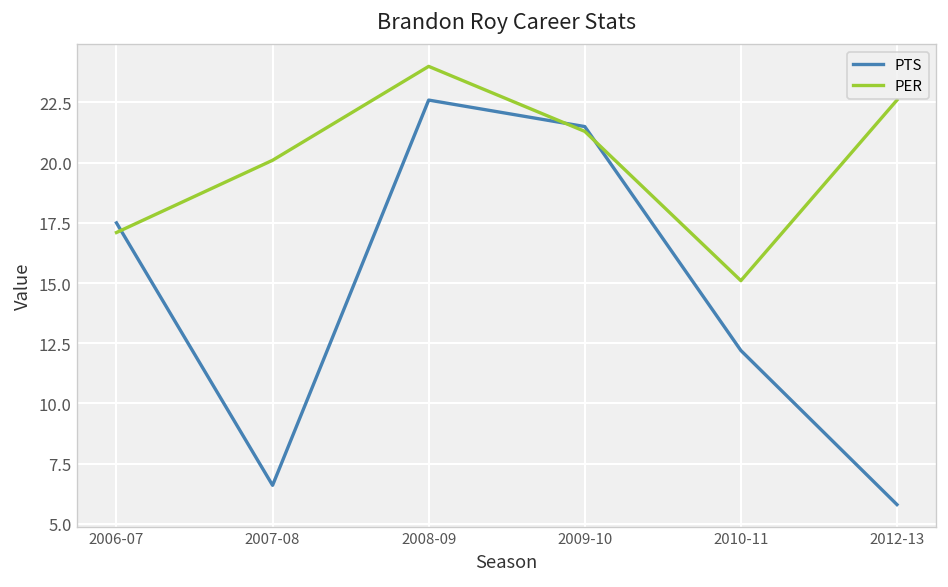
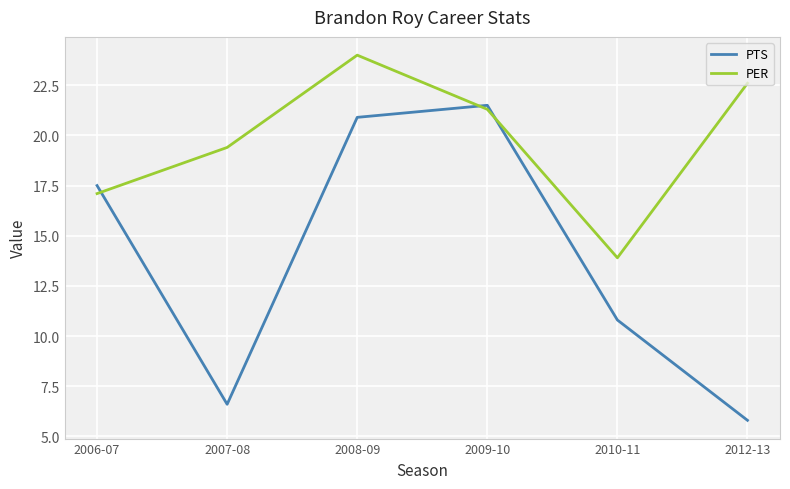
PER, 2007-08: 20.1 -> 19.4
PTS, 2008-09: 22.6 -> 20.9
PTS, 2010-11: 12.2 -> 10.8
PER, 2010-11: 15.1 -> 13.9
